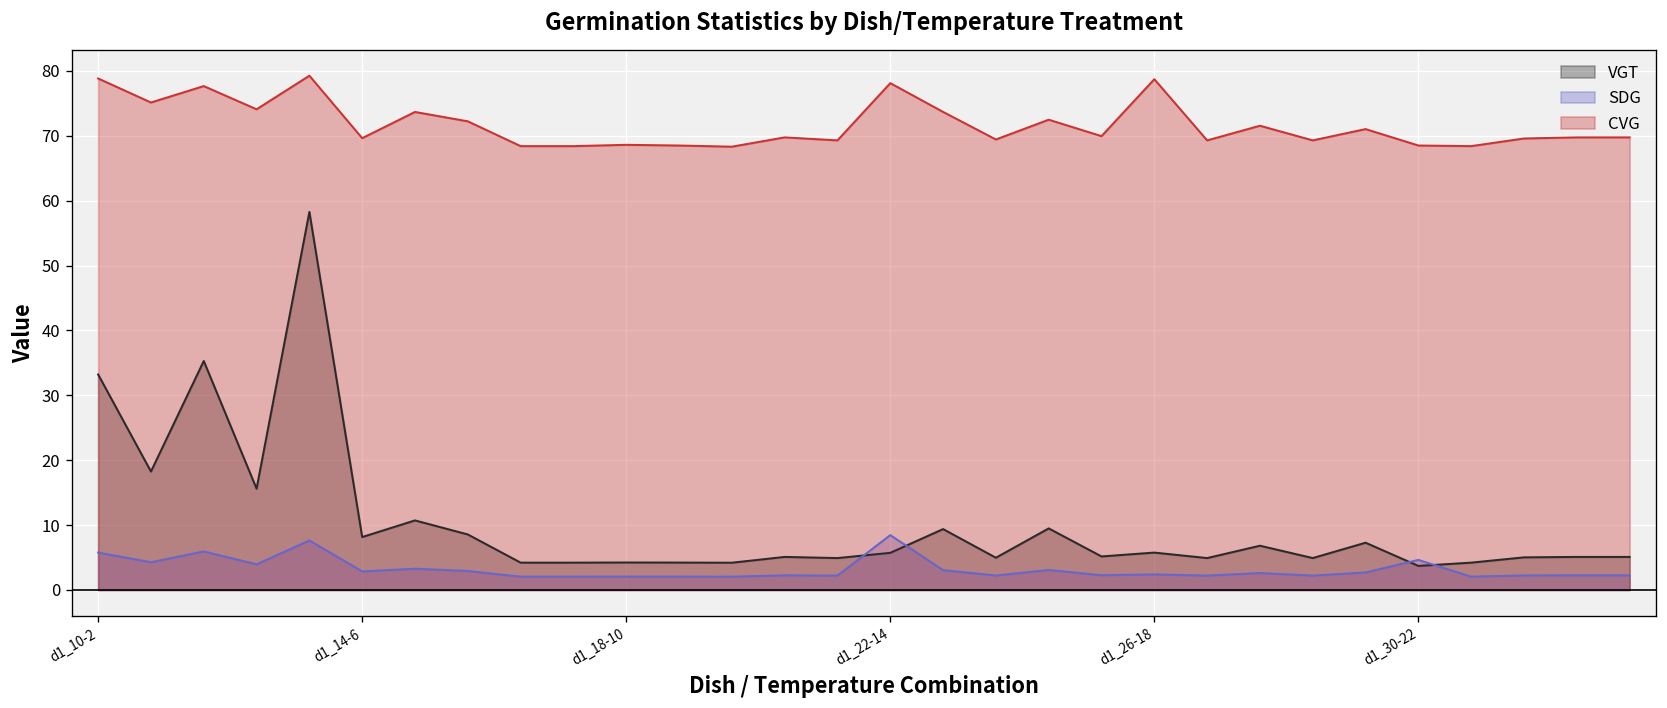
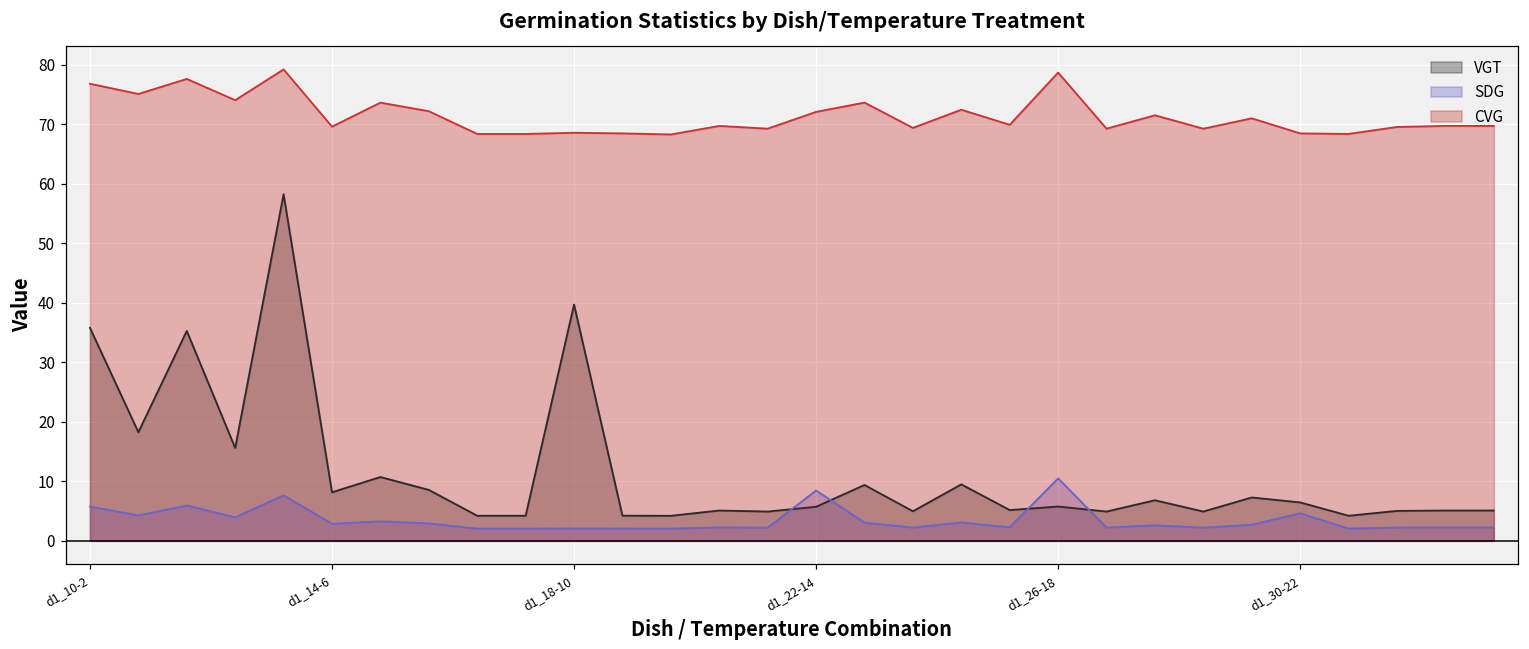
VGT, d1_10-2: 33 -> 36
CVG, d1_10-2: 79 -> 77
VGT, d1_18-10: 4 -> 40
CVG, d1_22-14: 78 -> 72
SDG, d1_26-18: 2 -> 11
VGT, d1_30-22: 4 -> 6
